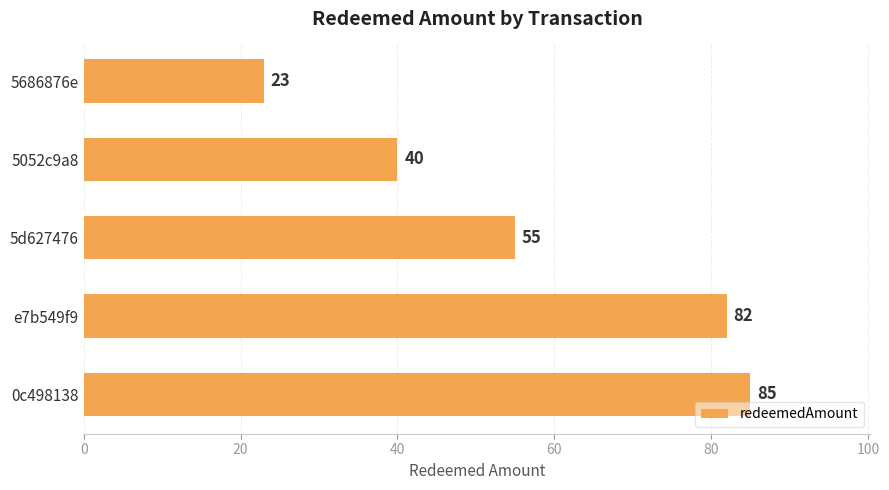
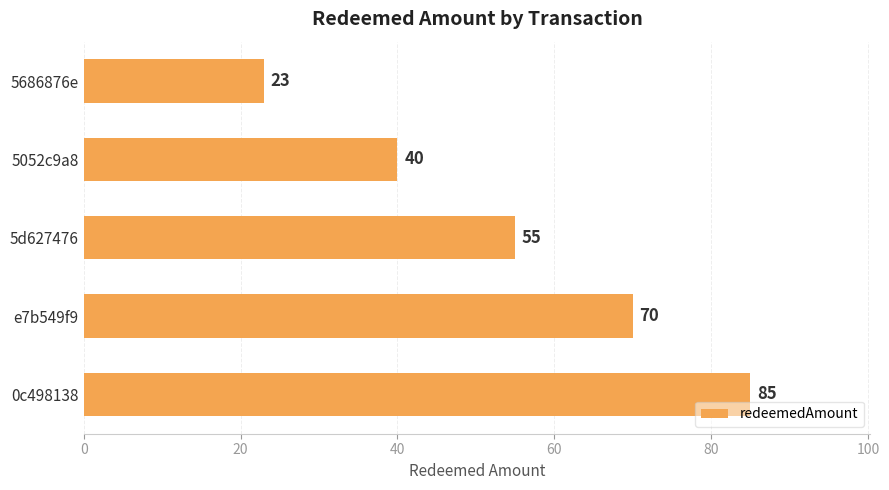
e7b549f9: 82 -> 70
